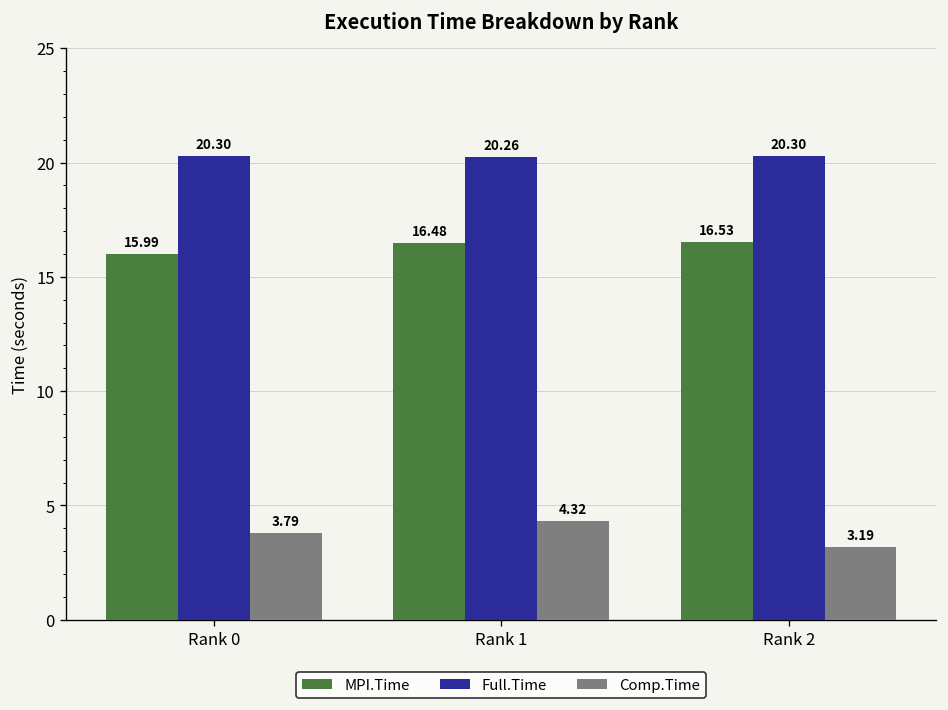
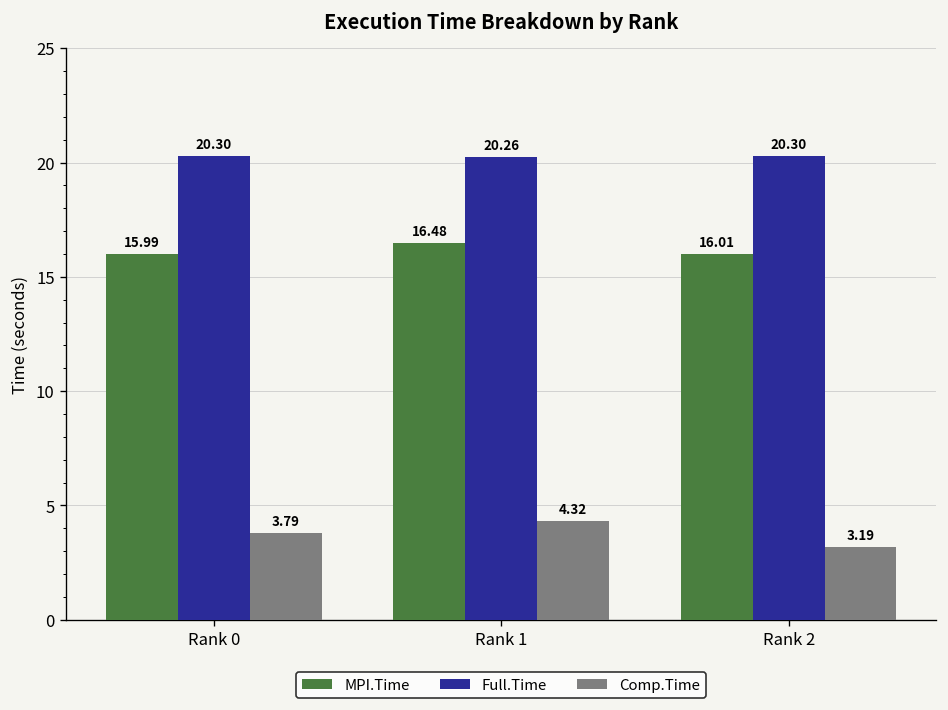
MPI.Time, Rank 2: 16.53 -> 16.01
